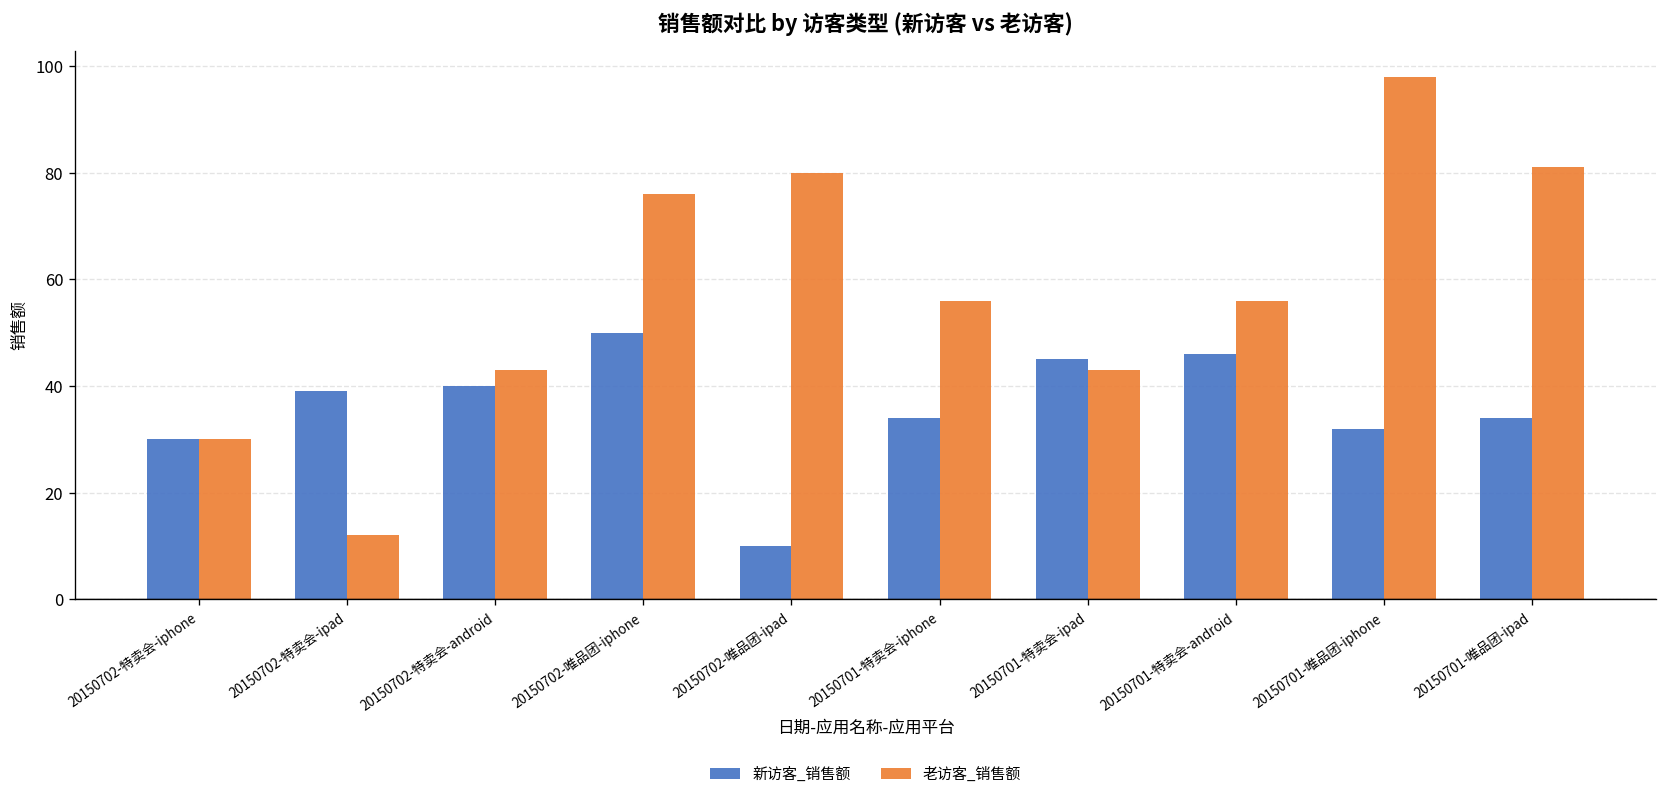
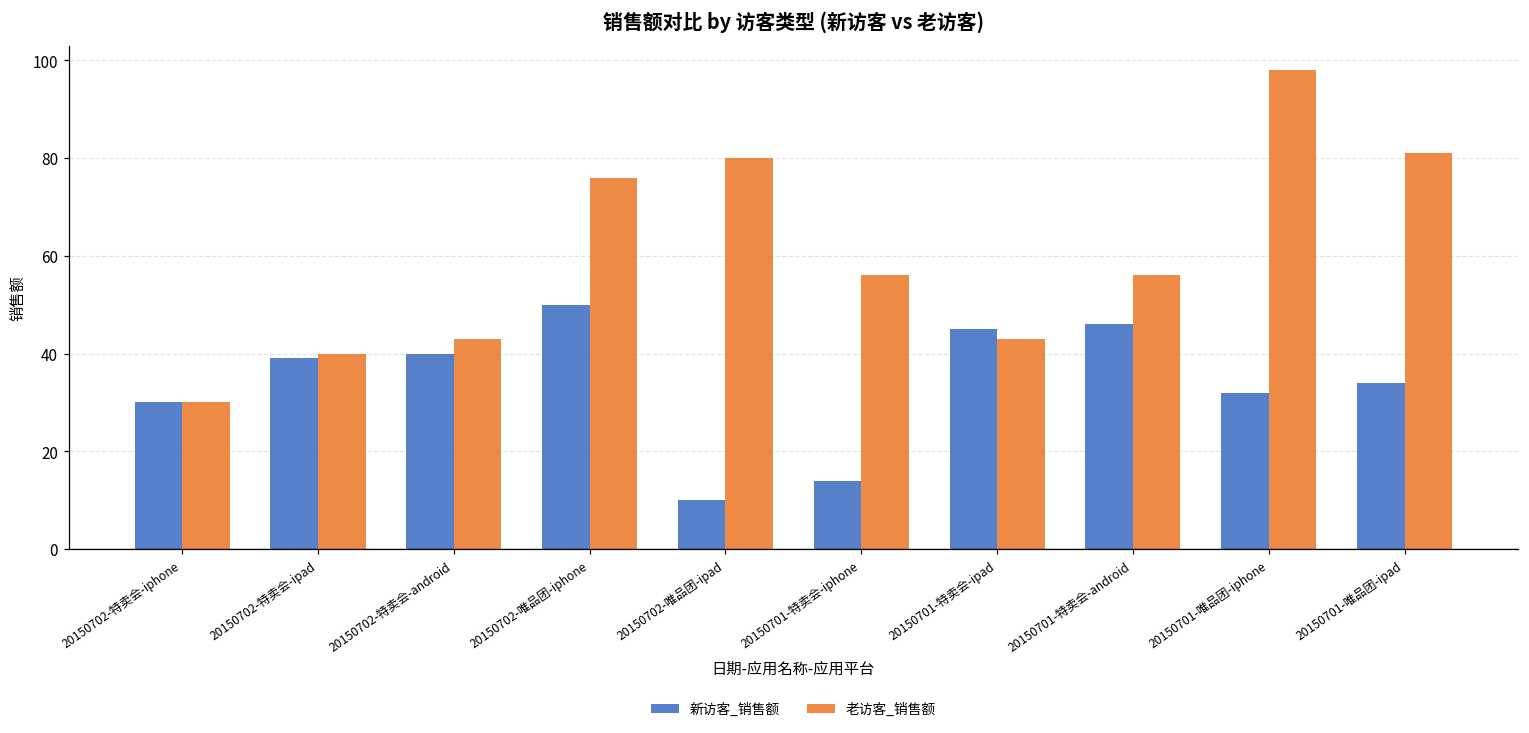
老访客_销售额, 20150702-特卖会-ipad: 12 -> 40
新访客_销售额, 20150701-特卖会-iphone: 34 -> 14
